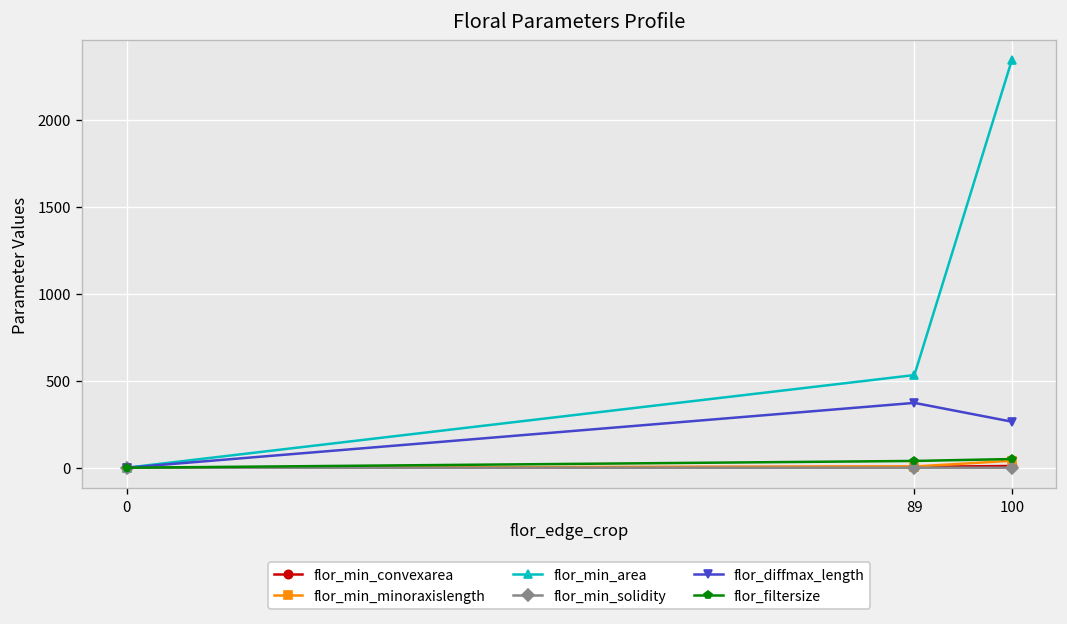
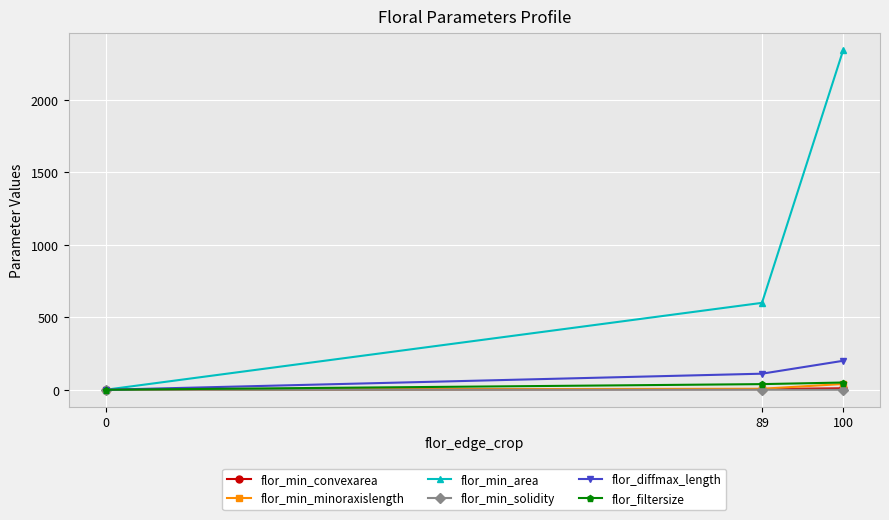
flor_min_area, 89: 530 -> 600
flor_diffmax_length, 89: 370 -> 110
flor_diffmax_length, 100: 270 -> 200
